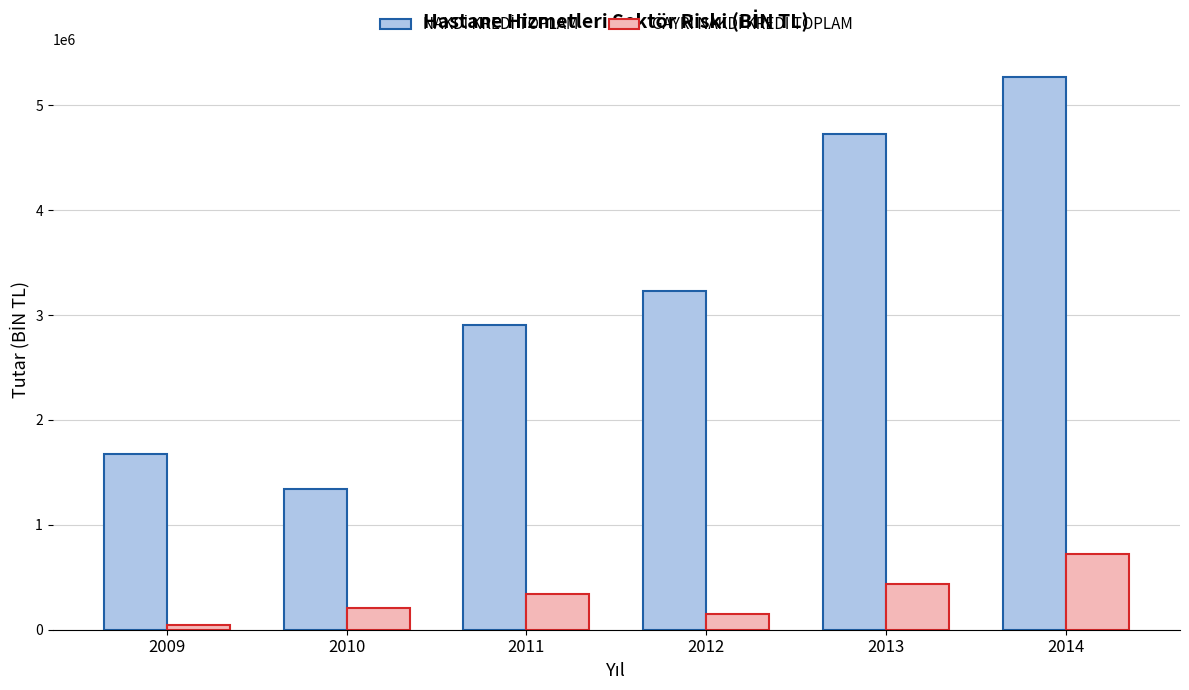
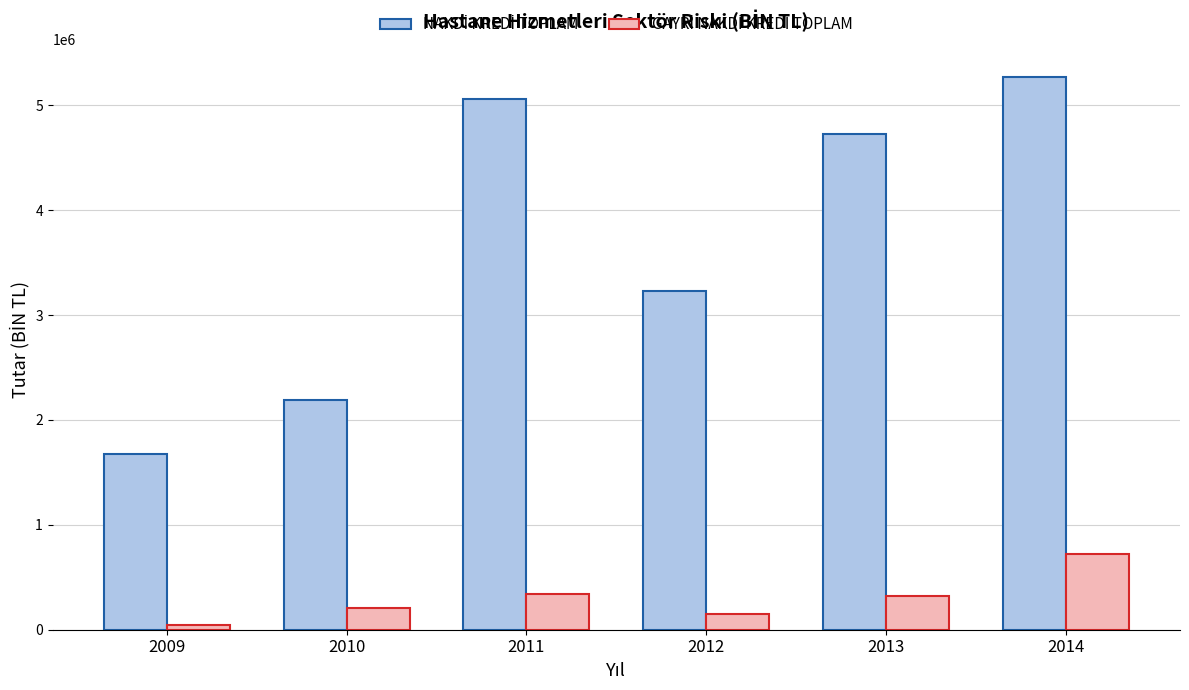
NAKDİ KREDİ TOPLAM, 2010: 1340000 -> 2190000
NAKDİ KREDİ TOPLAM, 2011: 2910000 -> 5060000
GAYRİ NAKDİ KREDİ TOPLAM, 2013: 440000 -> 320000
